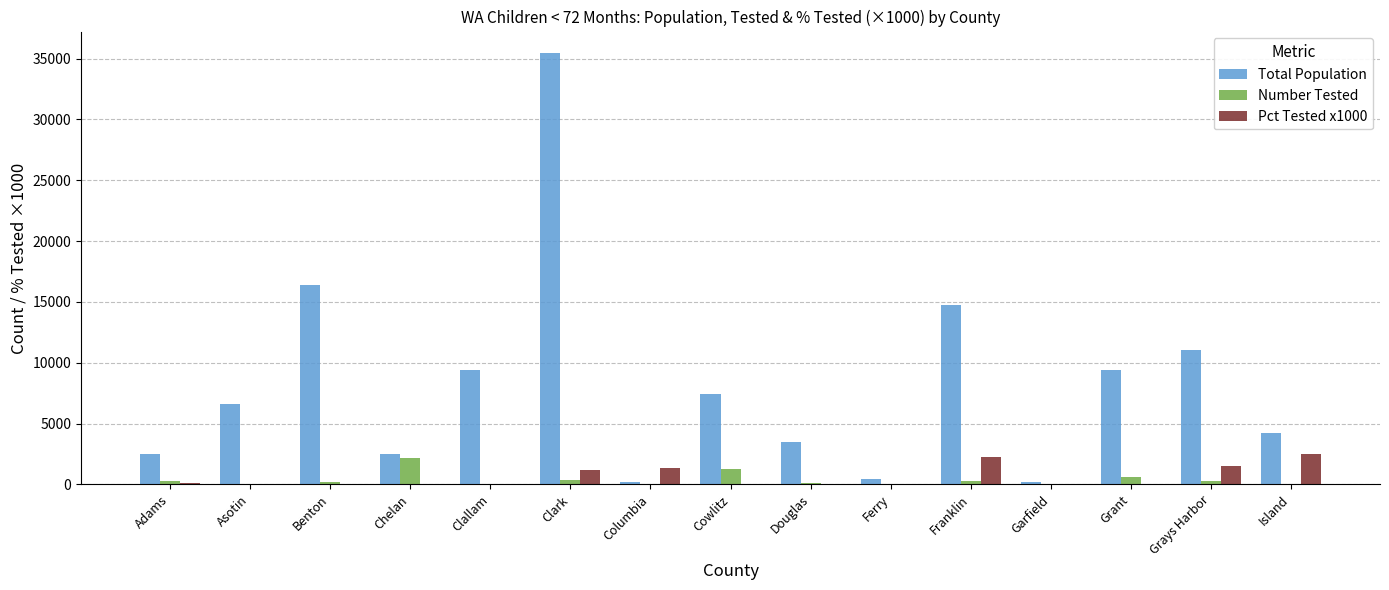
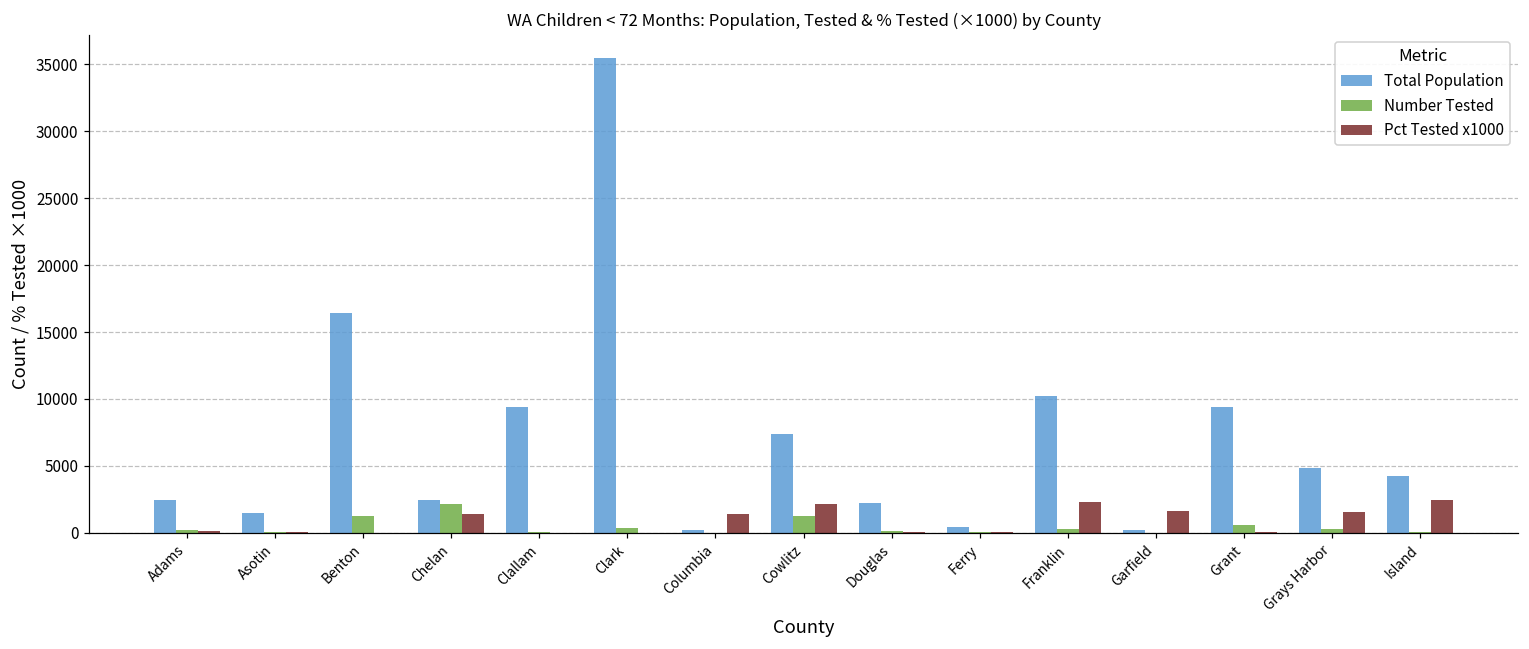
Total Population, Asotin: 6600 -> 1500
Number Tested, Benton: 200 -> 1200
Pct Tested x1000, Chelan: 0 -> 1400
Pct Tested x1000, Clark: 1100 -> 0
Pct Tested x1000, Cowlitz: 0 -> 2100
Total Population, Douglas: 3500 -> 2200
Total Population, Franklin: 14700 -> 10200
Pct Tested x1000, Garfield: 100 -> 1600
Total Population, Grays Harbor: 11100 -> 4800
